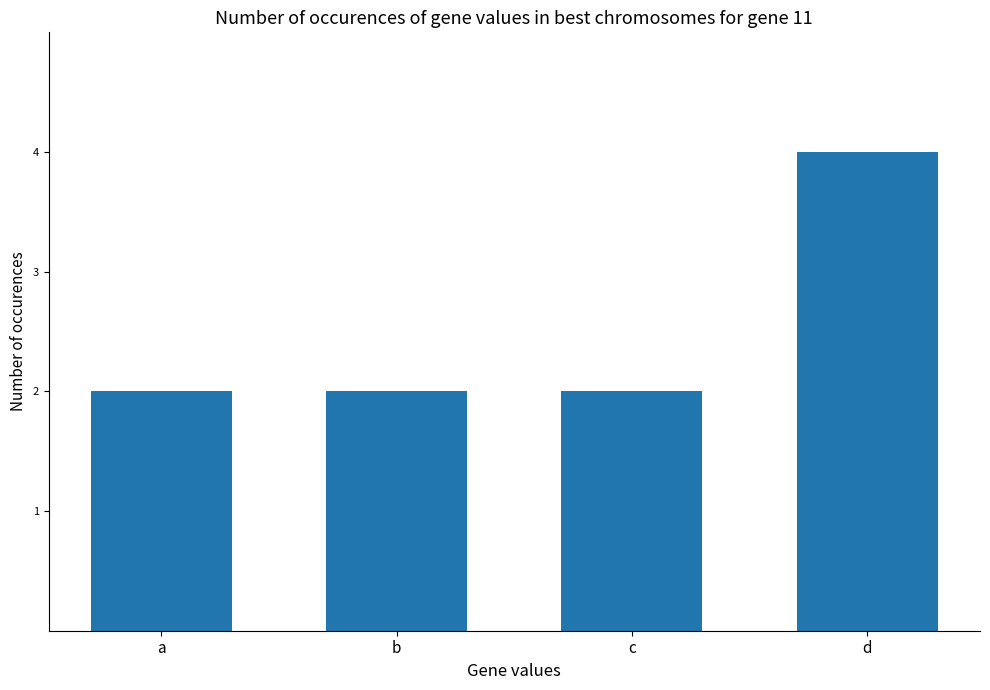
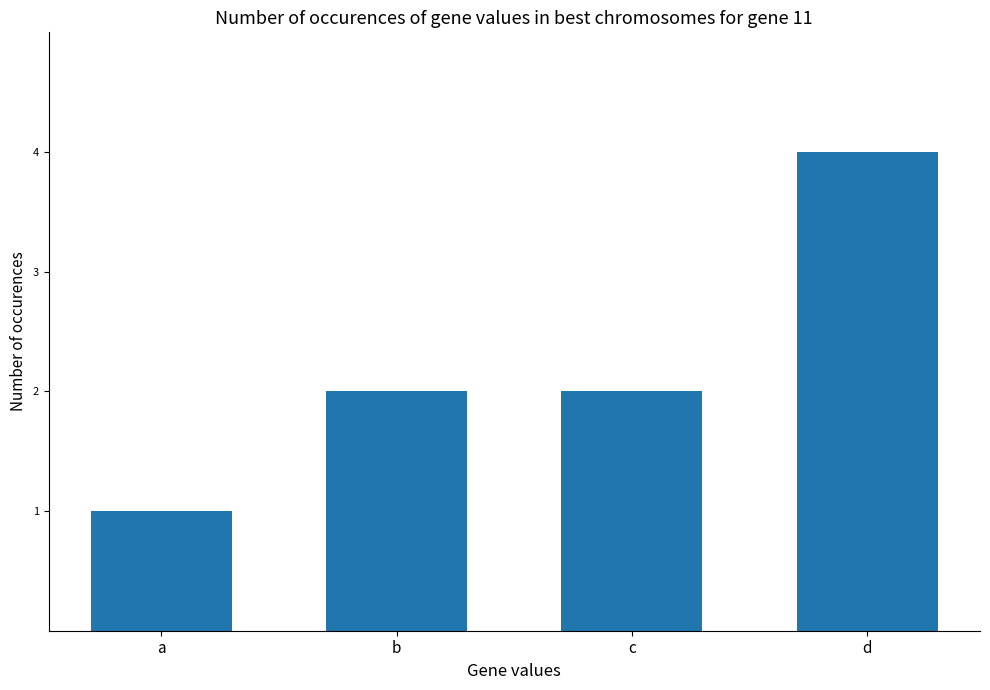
a: 2 -> 1
